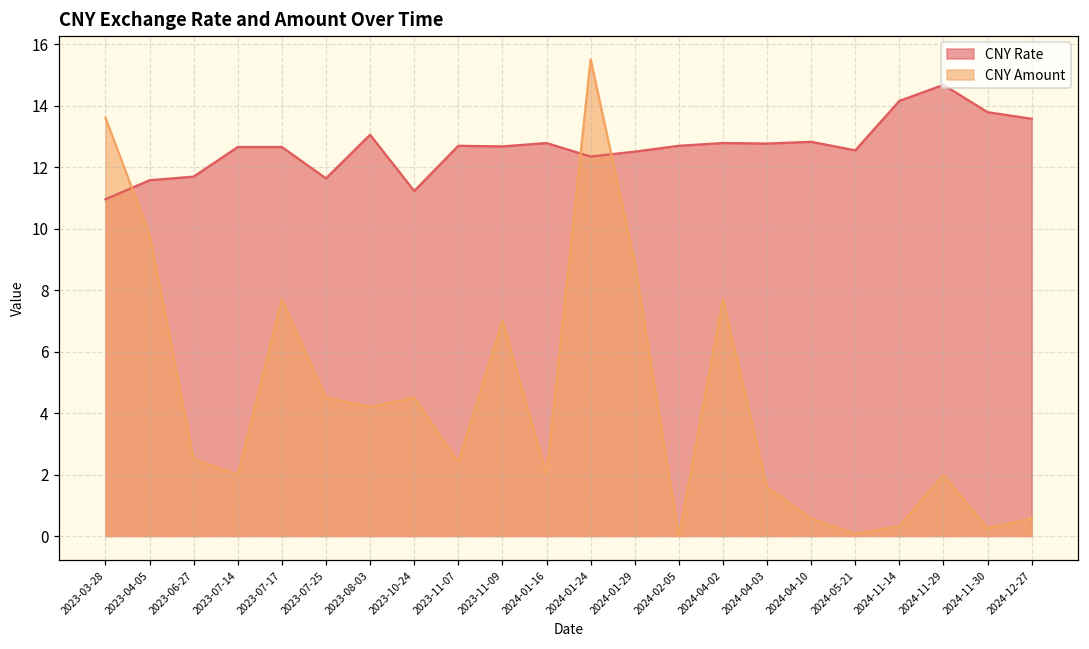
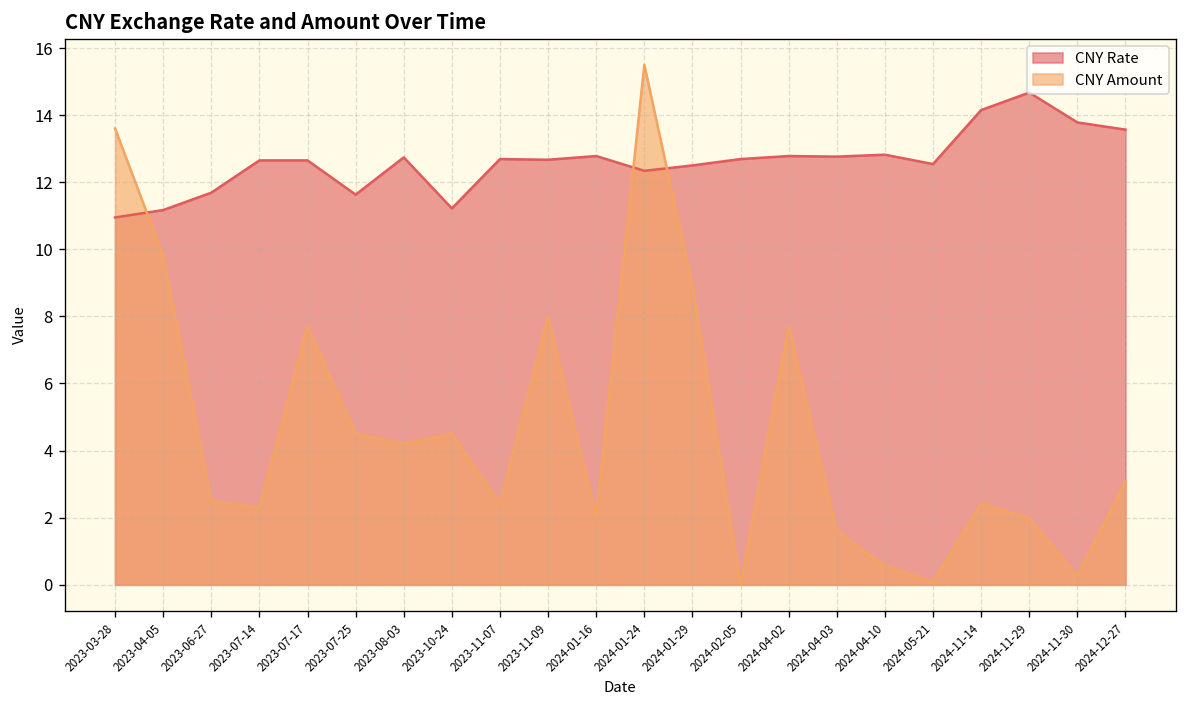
CNY Rate, 2023-04-05: 11.6 -> 11.2
CNY Amount, 2023-07-14: 2.0 -> 2.3
CNY Rate, 2023-08-03: 13.1 -> 12.7
CNY Amount, 2023-11-09: 7 -> 8
CNY Amount, 2024-11-14: 0.3 -> 2.4
CNY Amount, 2024-12-27: 0.6 -> 3.1
